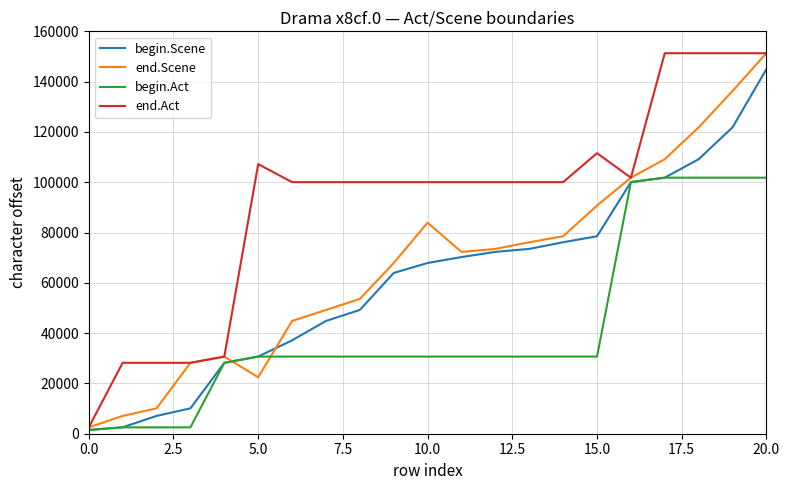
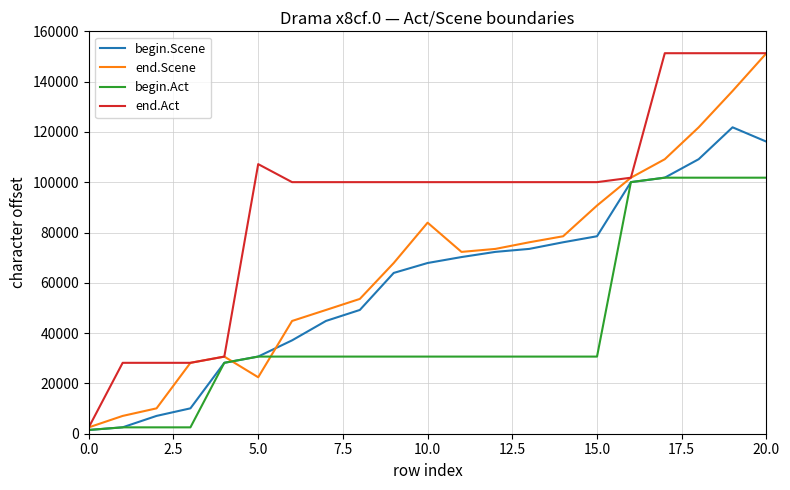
end.Act, 15.0: 112000 -> 100000
begin.Scene, 20.0: 145000 -> 116000
